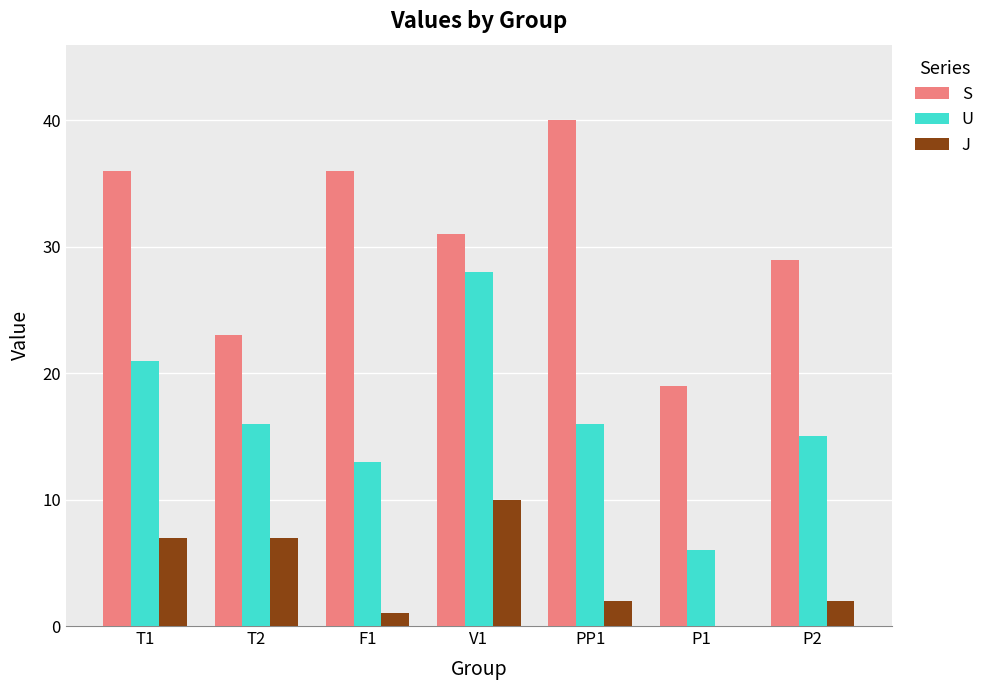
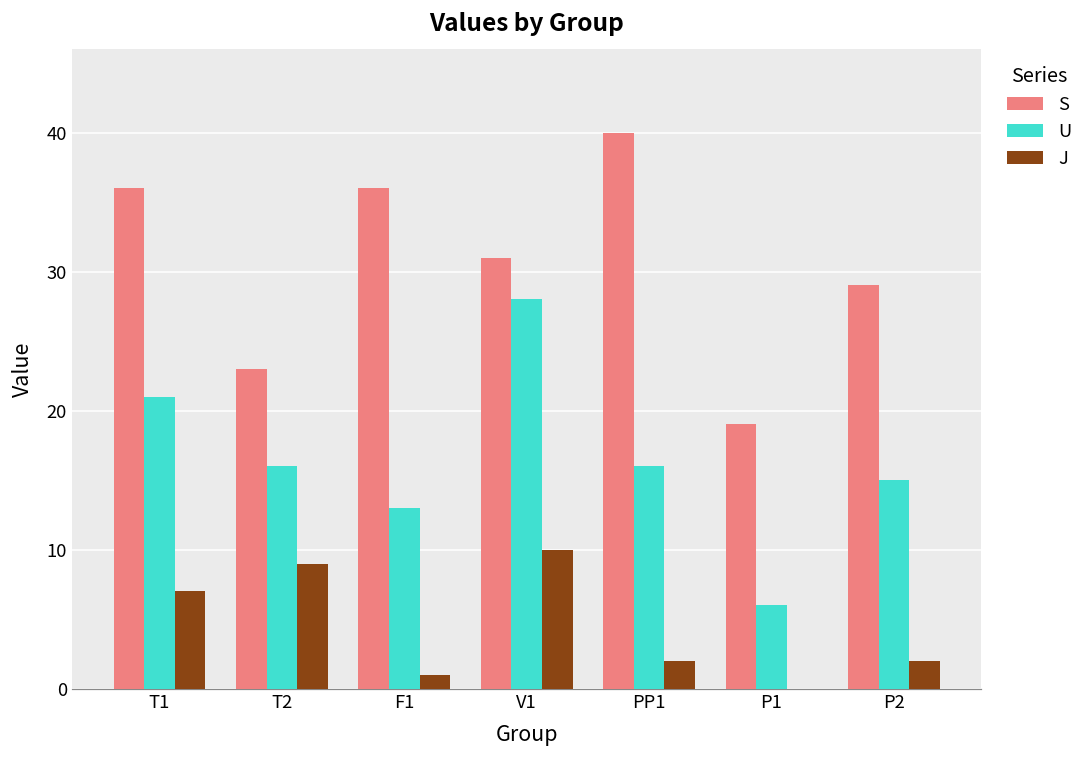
J, T2: 7 -> 9
